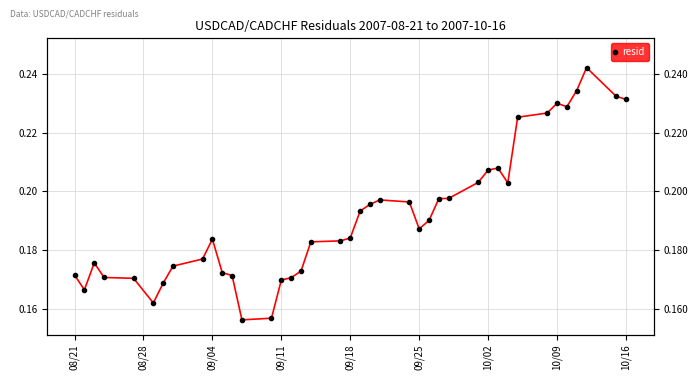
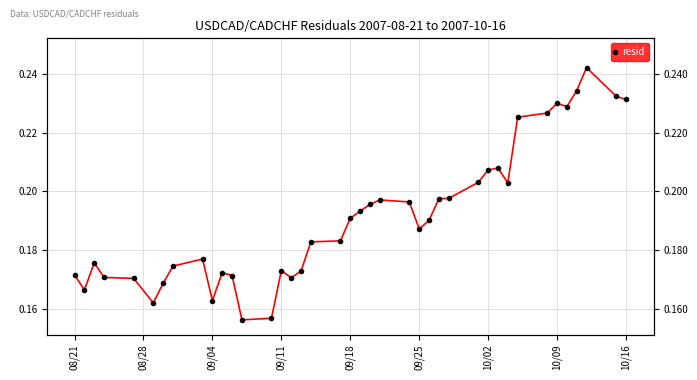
09/04: 0.184 -> 0.163
09/11: 0.170 -> 0.173
09/18: 0.184 -> 0.191
